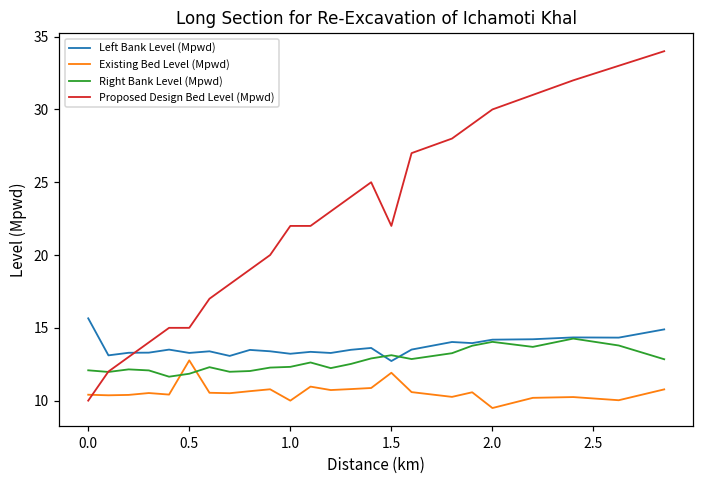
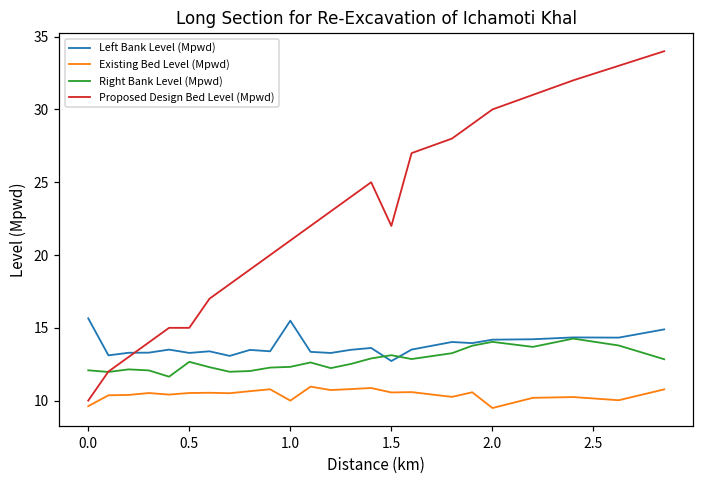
Existing Bed Level (Mpwd), 0.0: 10.4 -> 9.6
Existing Bed Level (Mpwd), 0.5: 12.8 -> 10.5
Right Bank Level (Mpwd), 0.5: 11.8 -> 12.7
Left Bank Level (Mpwd), 1.0: 13.2 -> 15.5
Proposed Design Bed Level (Mpwd), 1.0: 22 -> 21
Existing Bed Level (Mpwd), 1.5: 11.9 -> 10.6
